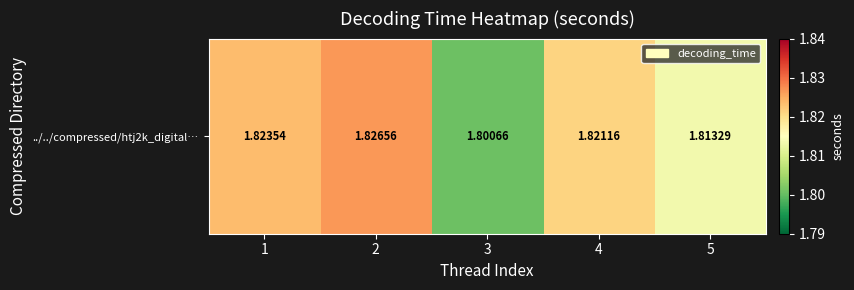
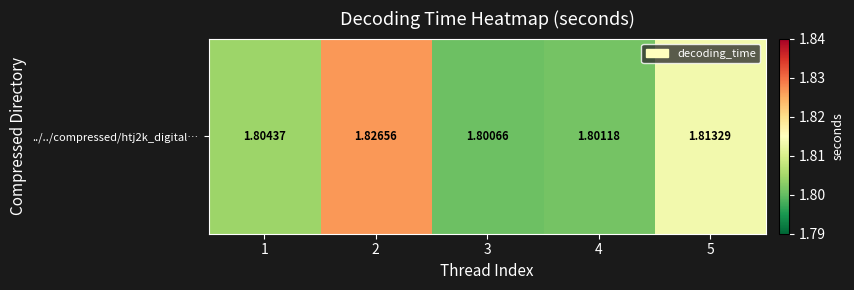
../../compressed/htj2k_digital…, 1: 1.82354 -> 1.80437
../../compressed/htj2k_digital…, 4: 1.82116 -> 1.80118
